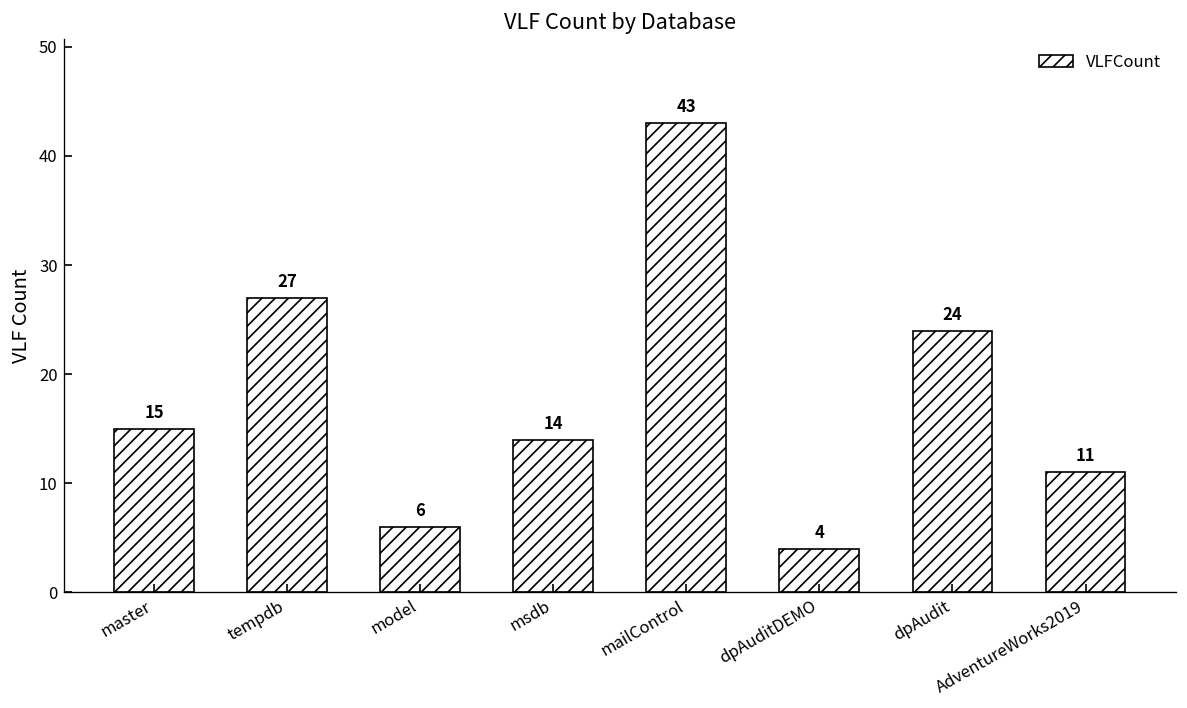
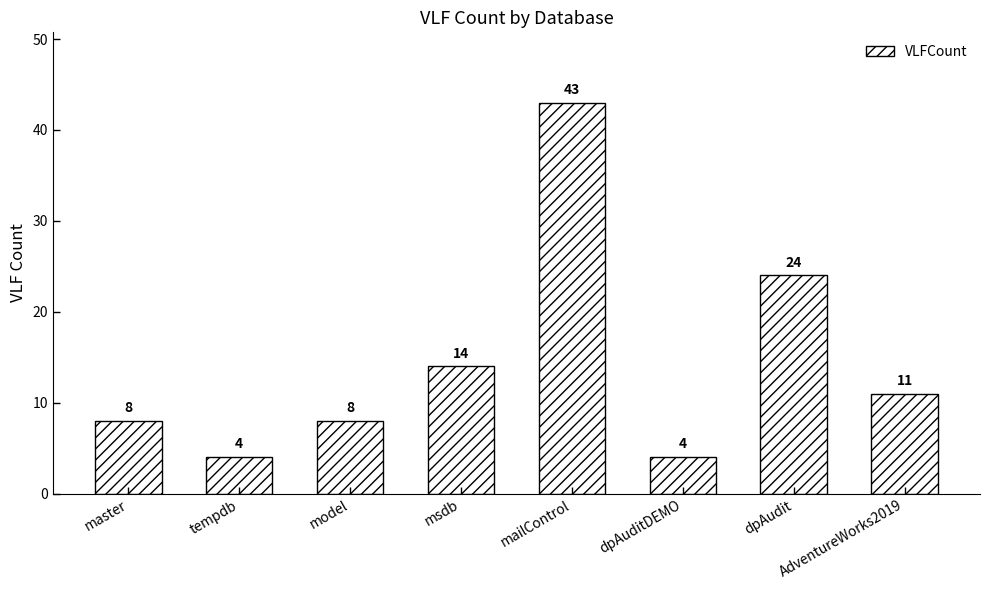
master: 15 -> 8
tempdb: 27 -> 4
model: 6 -> 8
